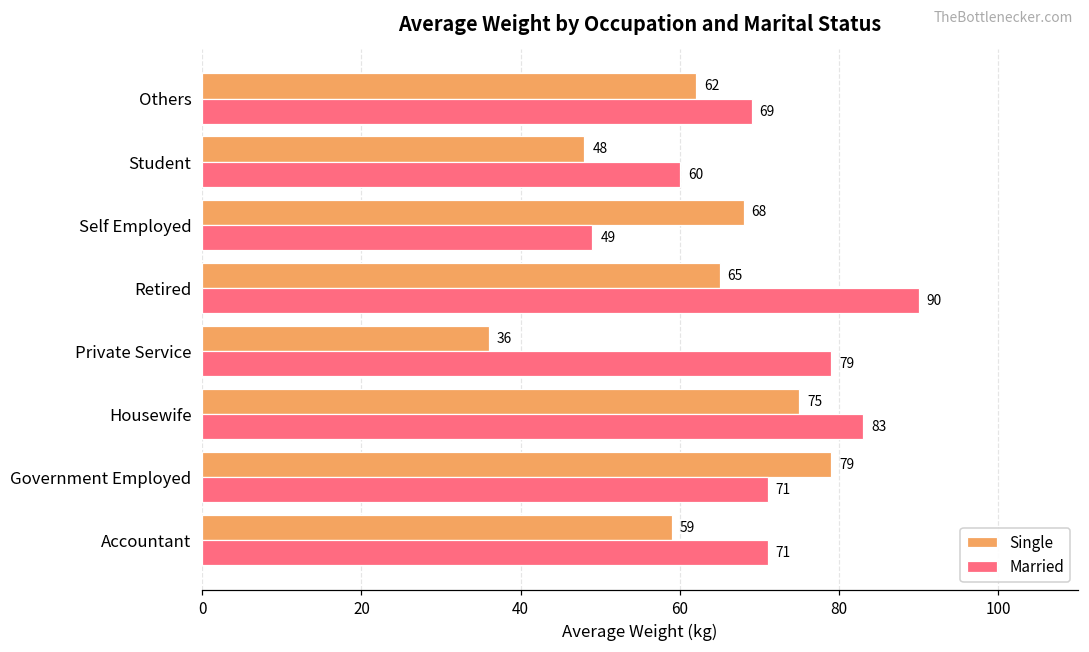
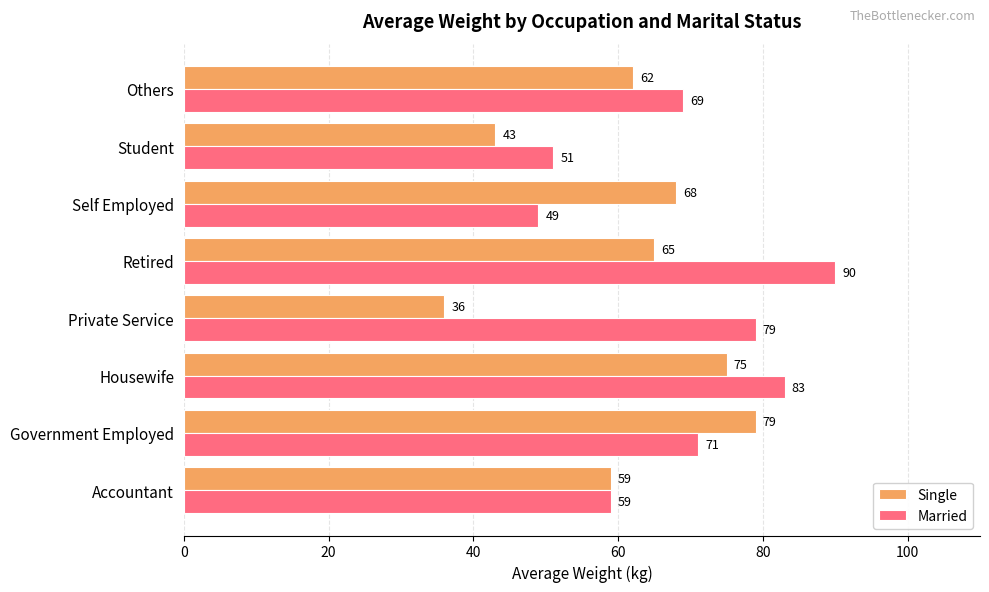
Single, Student: 48 -> 43
Married, Student: 60 -> 51
Married, Accountant: 71 -> 59
